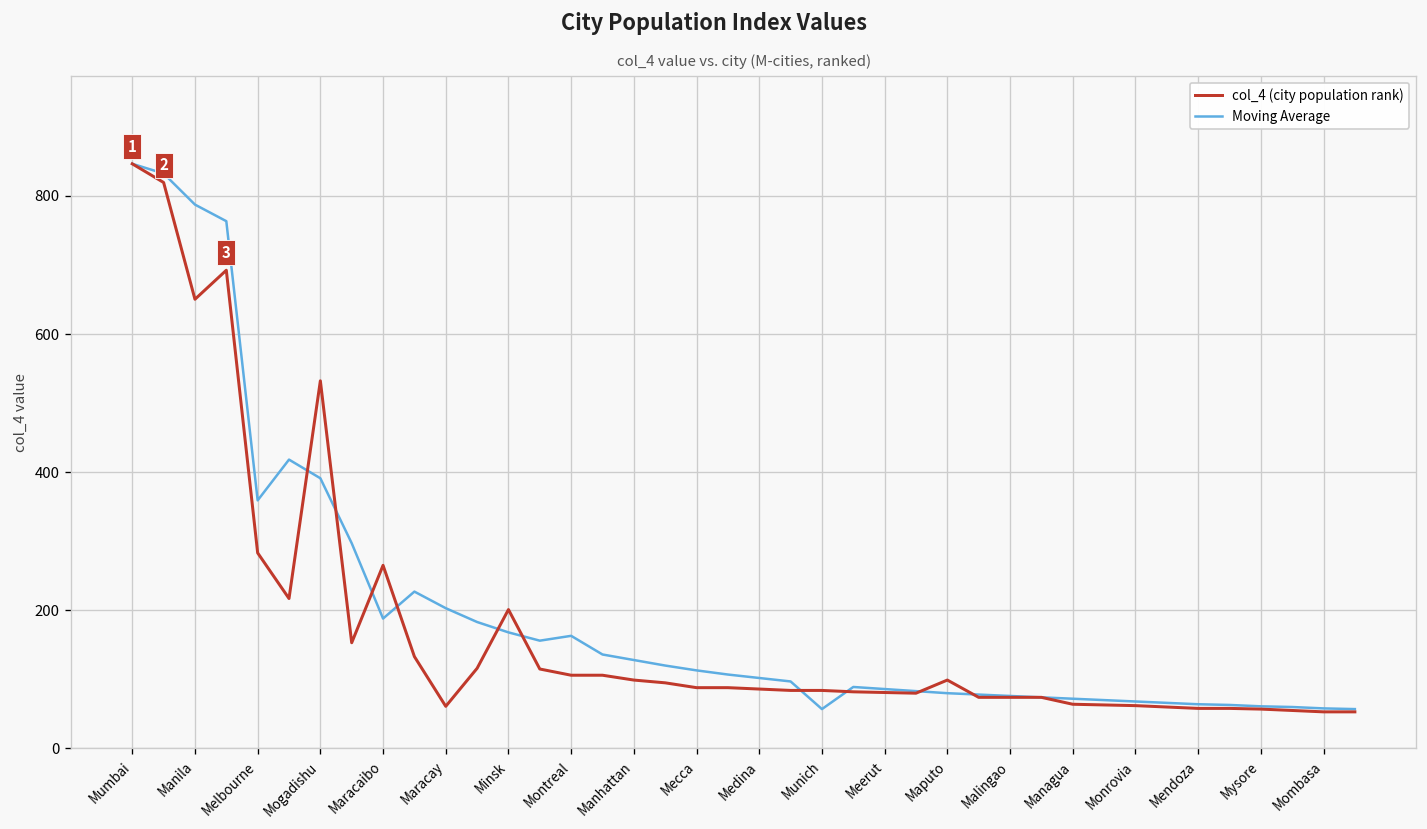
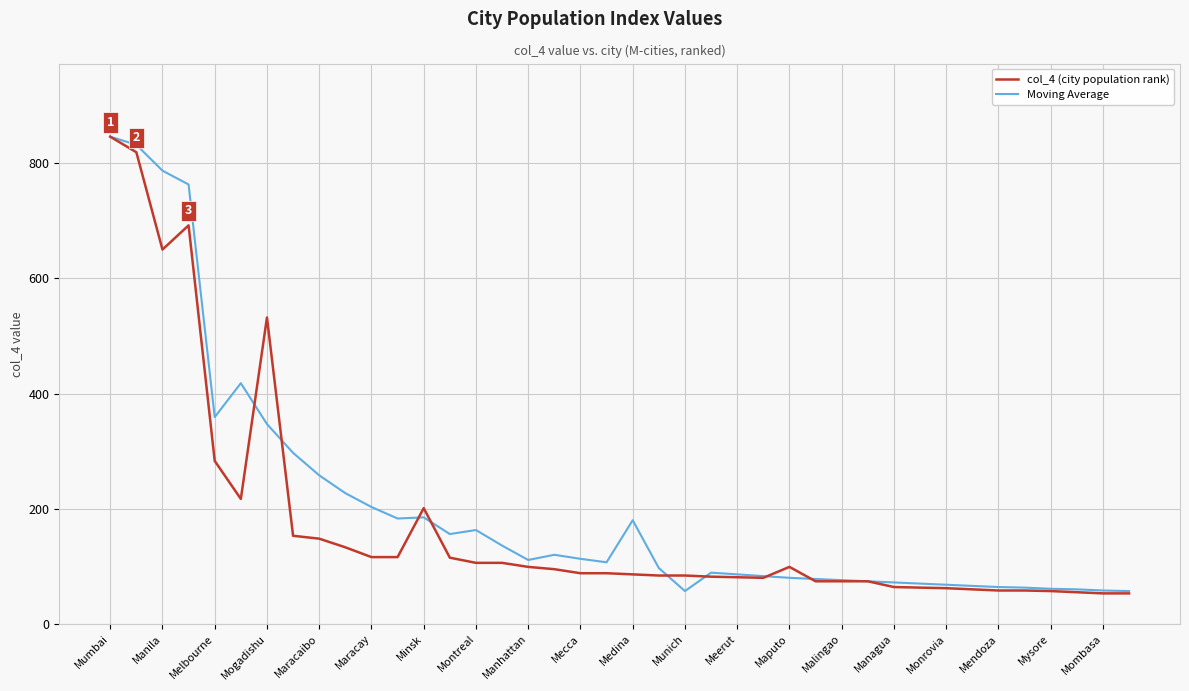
Moving Average, Mogadishu: 390 -> 350
col_4 (city population rank), Maracaibo: 270 -> 150
Moving Average, Maracaibo: 190 -> 260
col_4 (city population rank), Maracay: 60 -> 120
Moving Average, Minsk: 170 -> 190
Moving Average, Manhattan: 130 -> 110
Moving Average, Medina: 100 -> 180
